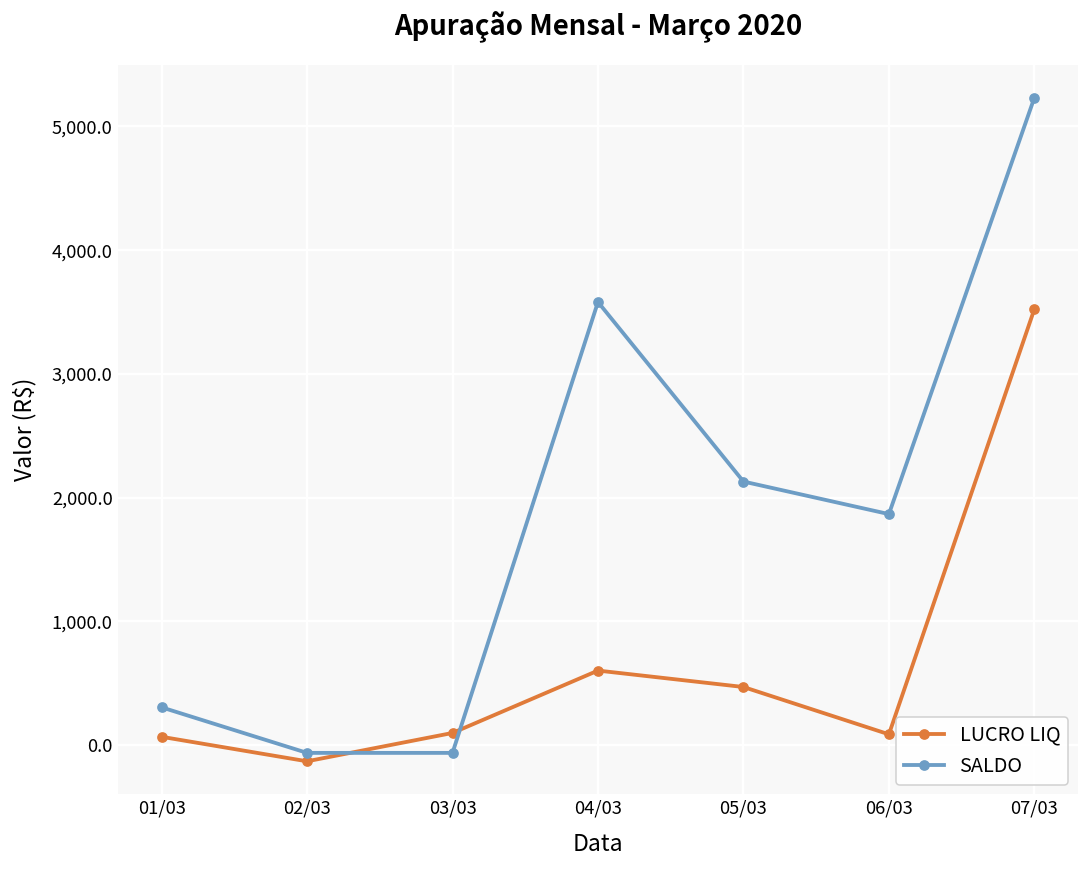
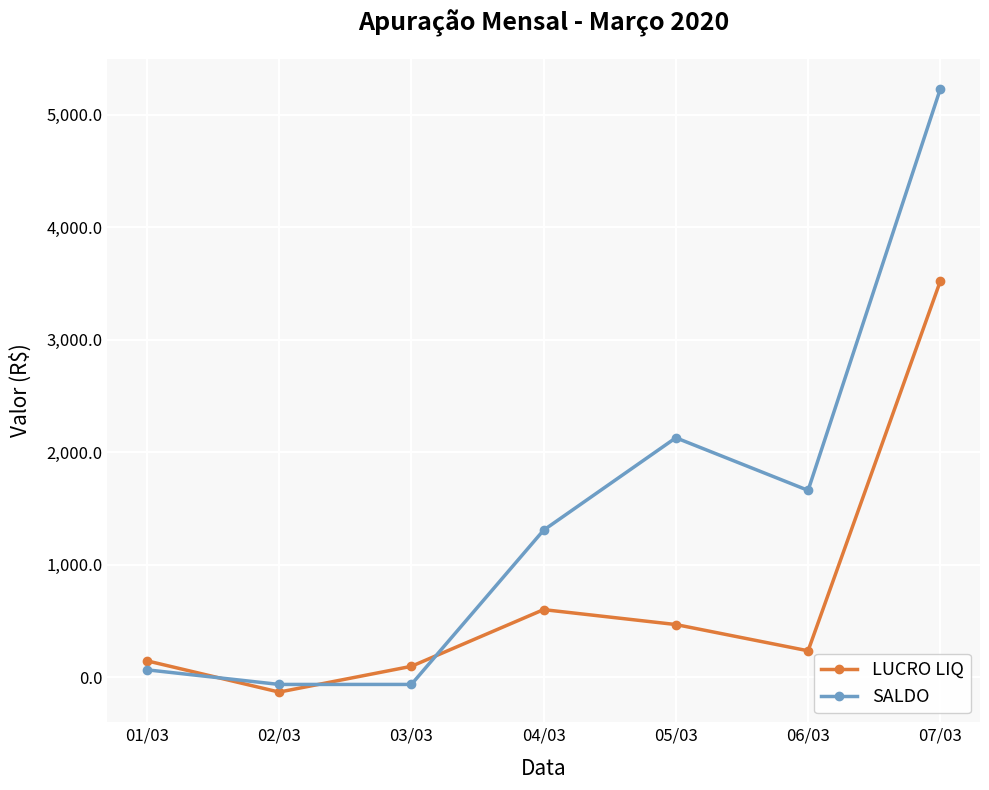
LUCRO LIQ, 01/03: 70 -> 150
SALDO, 01/03: 310 -> 70
SALDO, 04/03: 3,580 -> 1,310
LUCRO LIQ, 06/03: 90 -> 240
SALDO, 06/03: 1,870 -> 1,660
